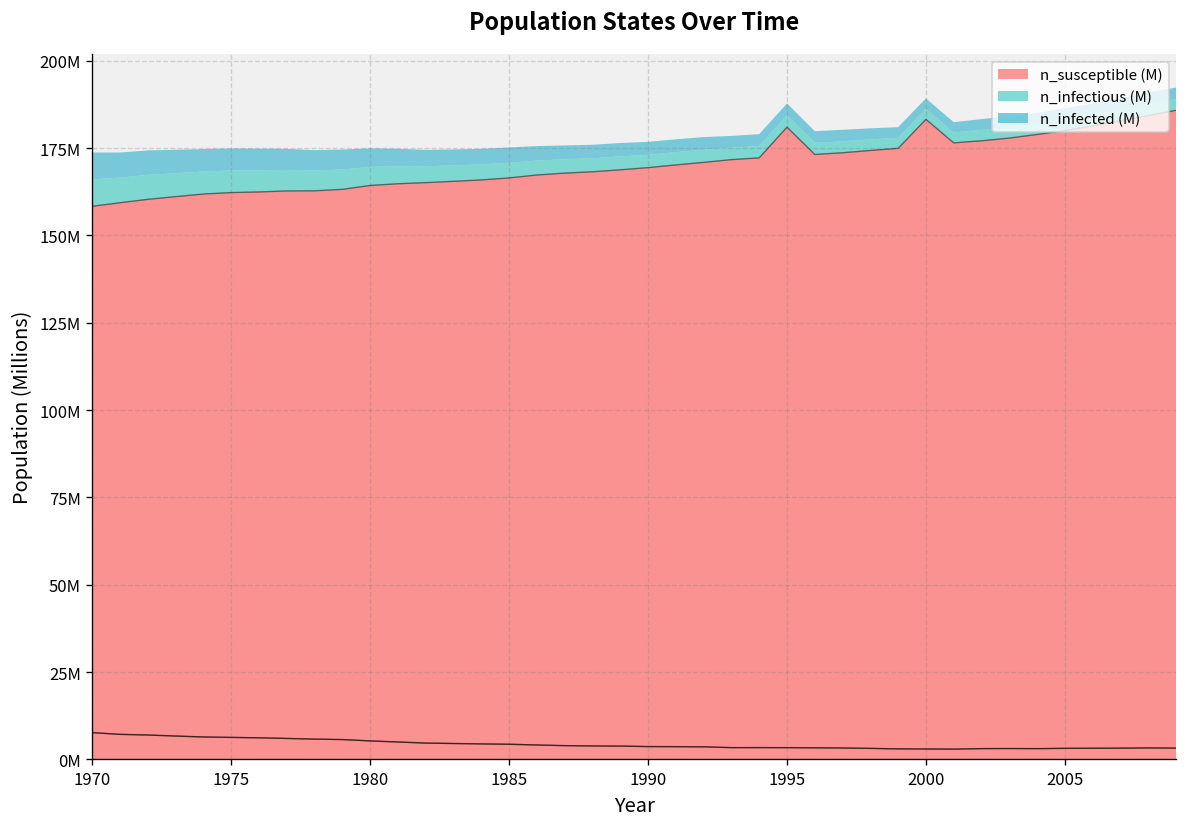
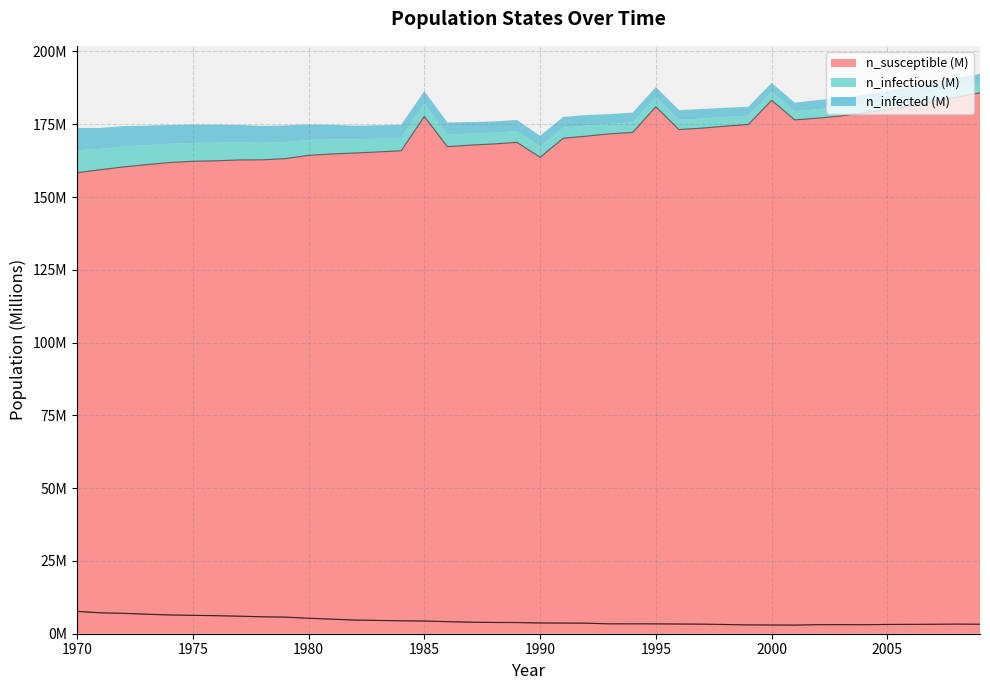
n_susceptible (M), 1985: 166000000 -> 178000000
n_susceptible (M), 1990: 169000000 -> 164000000
